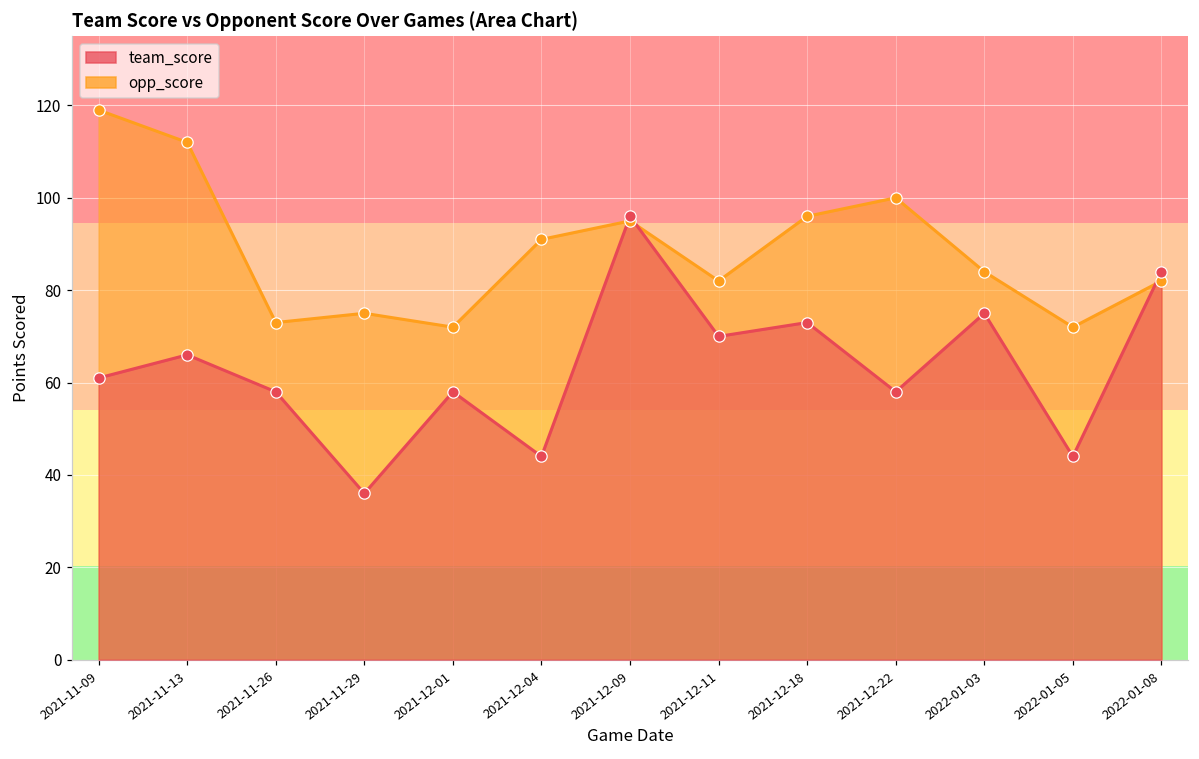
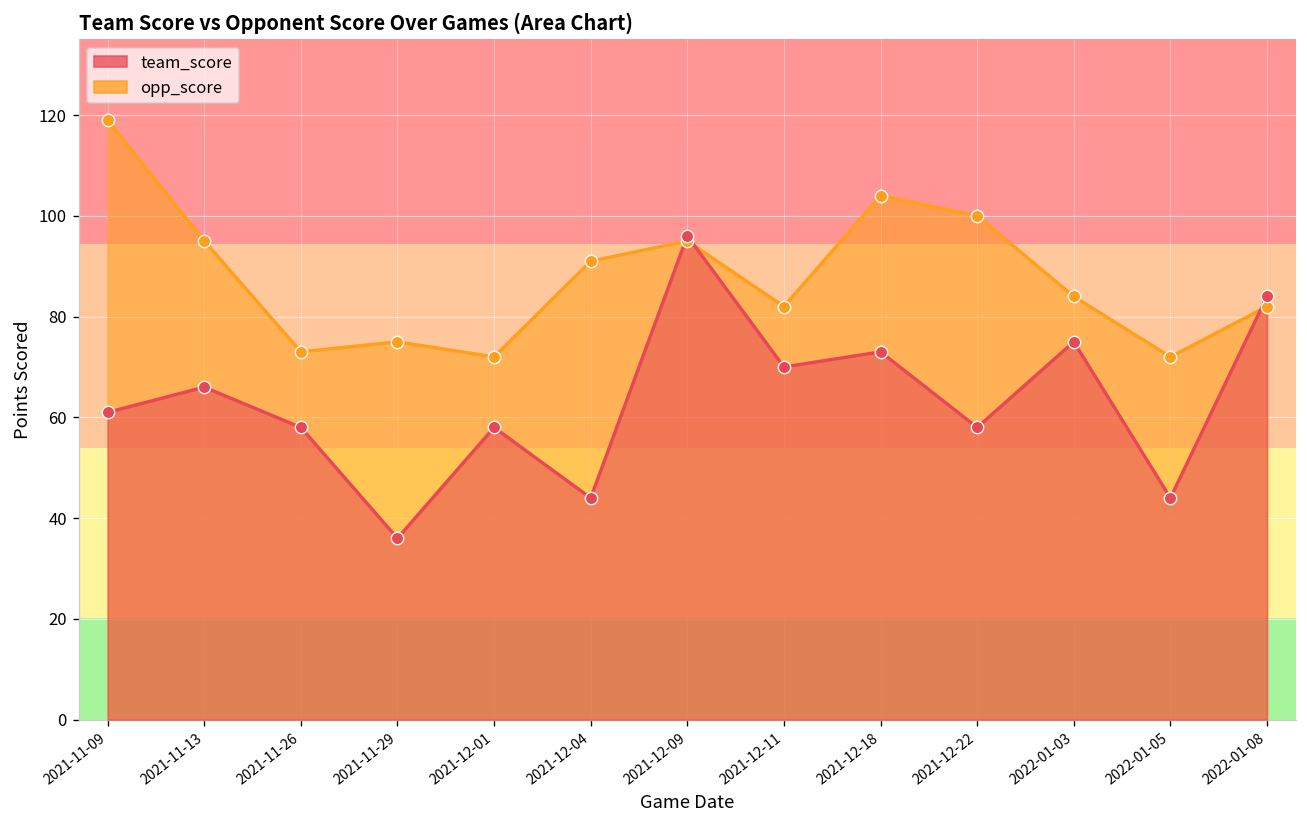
opp_score, 2021-11-13: 112 -> 95
opp_score, 2021-12-18: 96 -> 104
